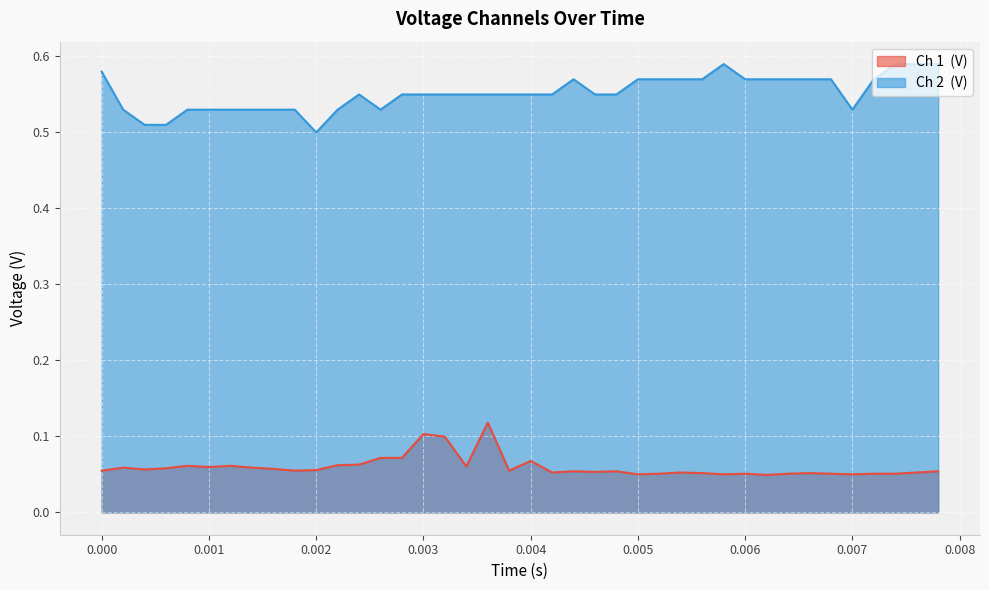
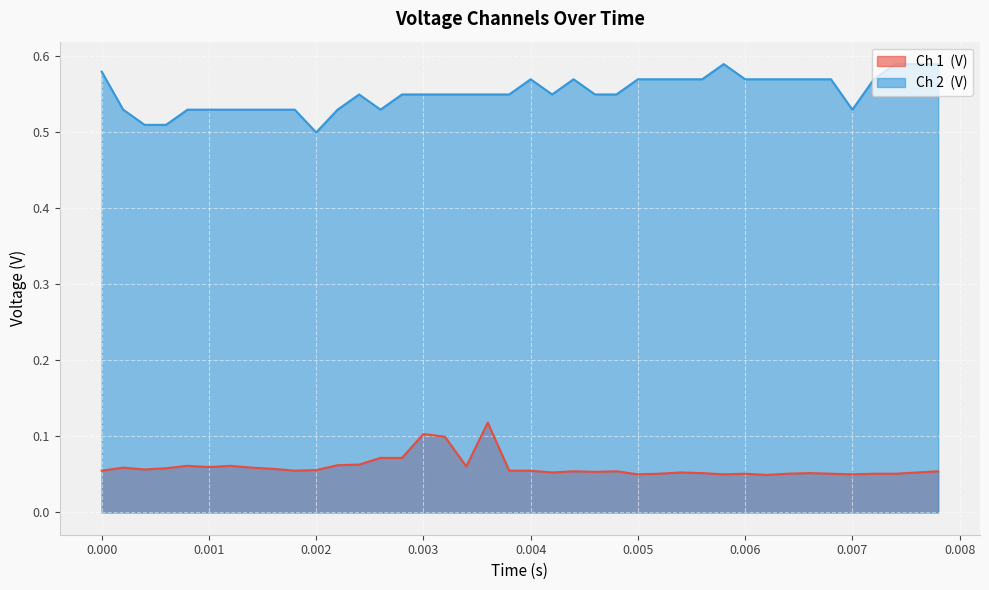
Ch 1 (V), 0.004: 0.07 -> 0.05
Ch 2 (V), 0.004: 0.55 -> 0.57
